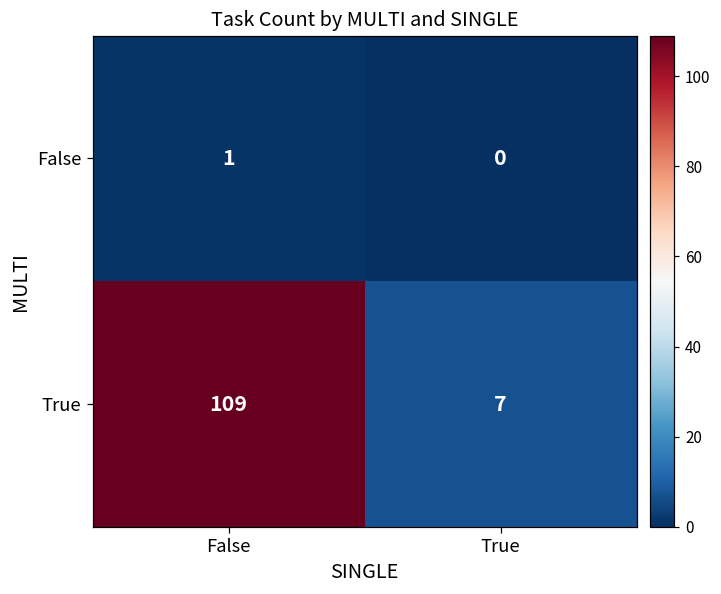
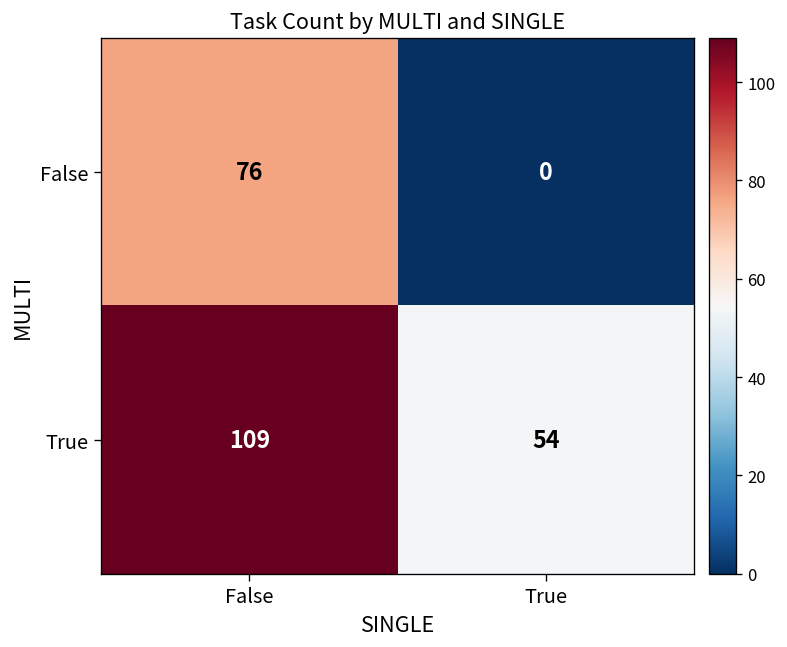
False, False: 1 -> 76
True, True: 7 -> 54
